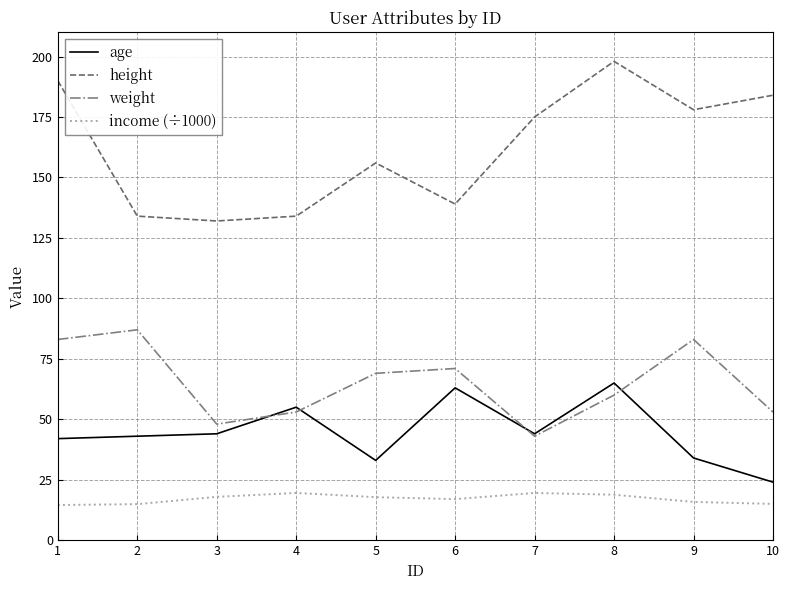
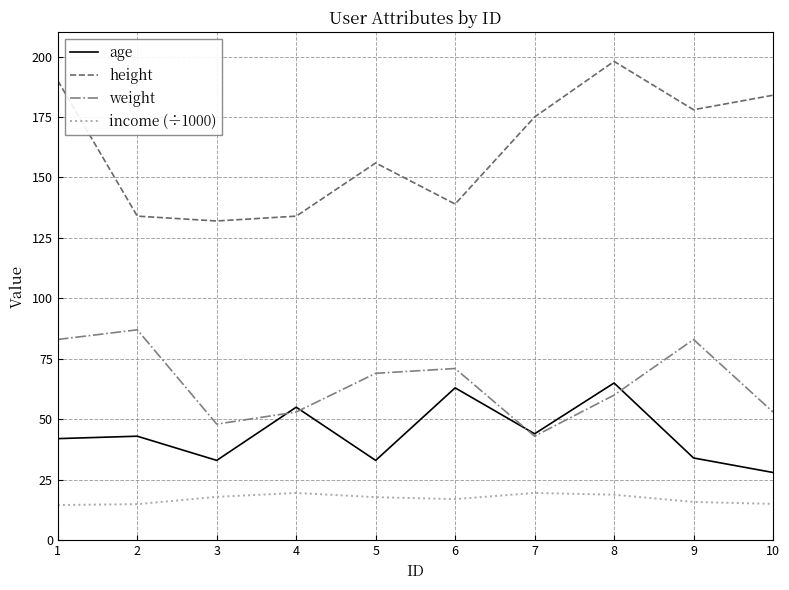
age, 3: 44 -> 33
age, 10: 24 -> 28
